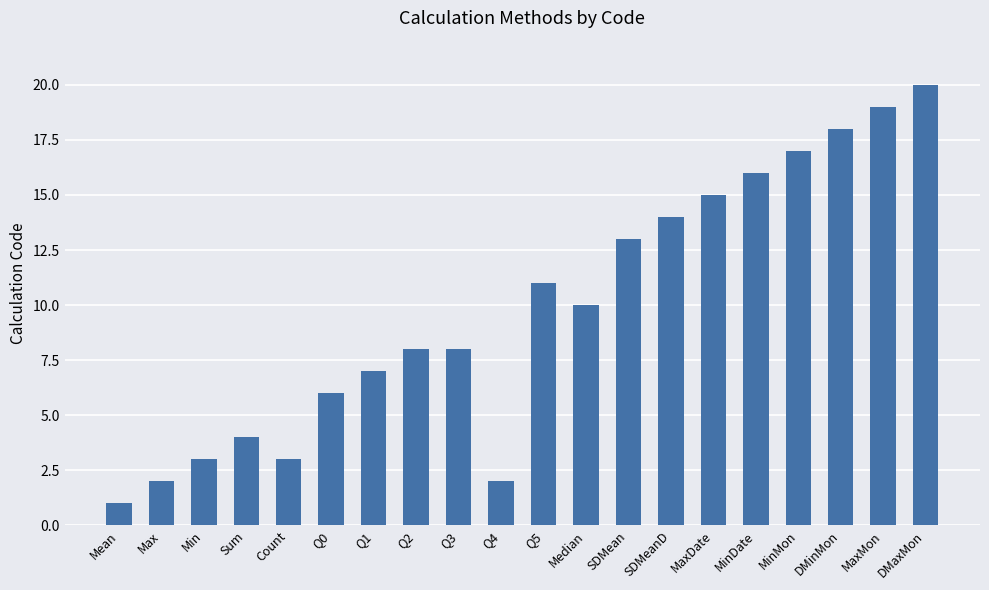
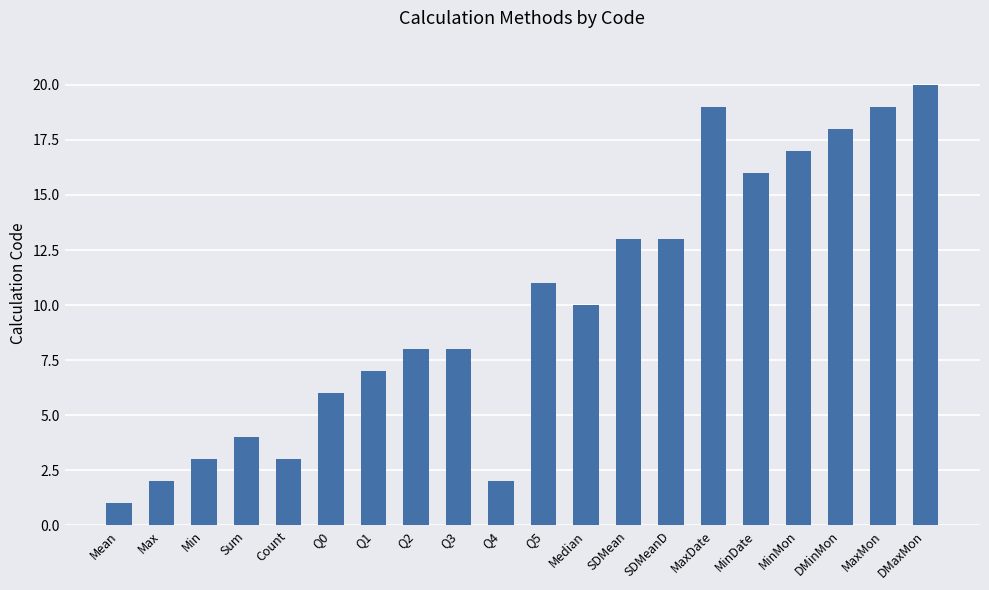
SDMeanD: 14 -> 13
MaxDate: 15 -> 19
